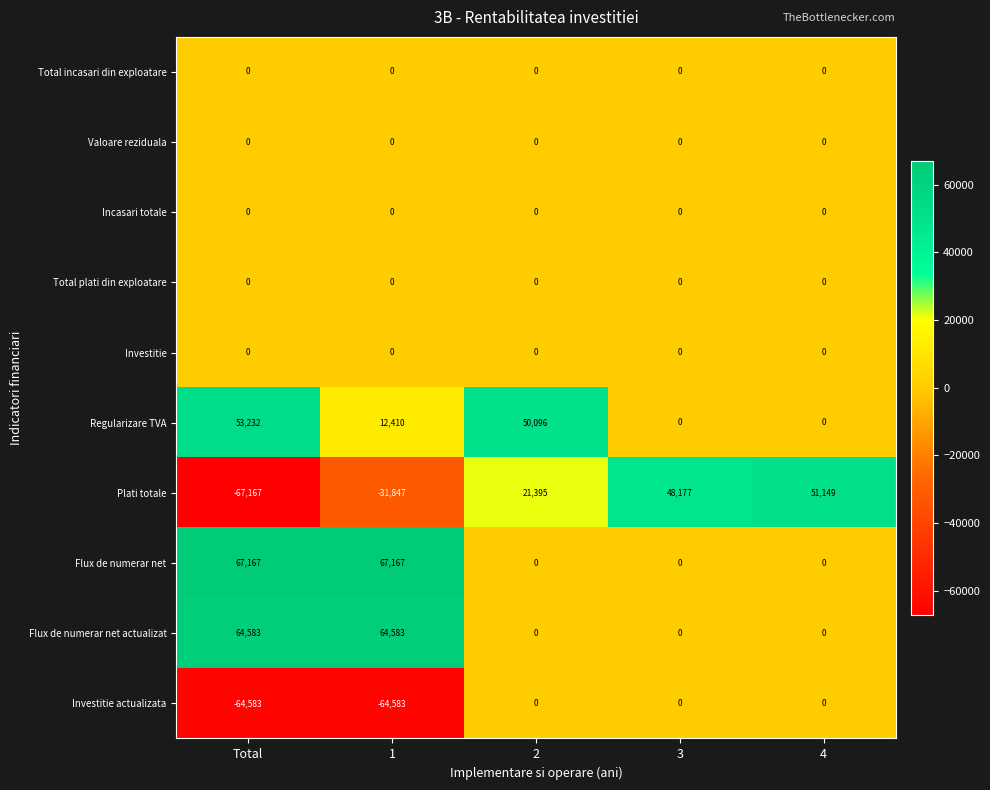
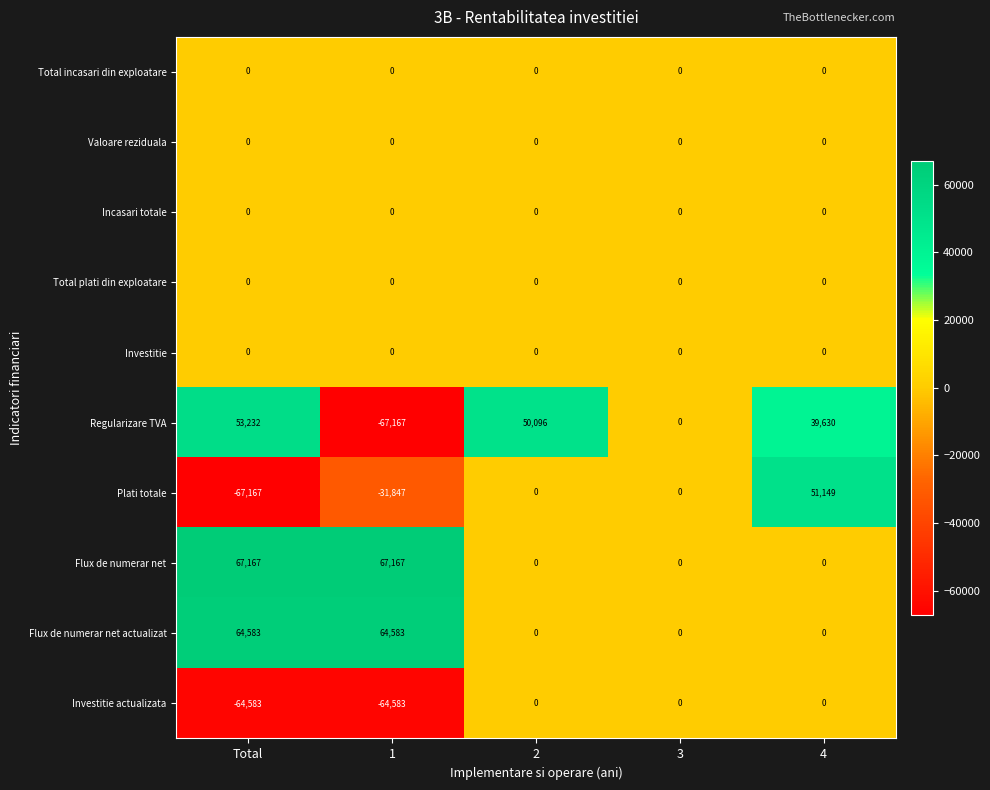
Regularizare TVA, 1: 12,410 -> -67,167
Regularizare TVA, 4: 0 -> 39,630
Plati totale, 2: 21,395 -> 0
Plati totale, 3: 48,177 -> 0
